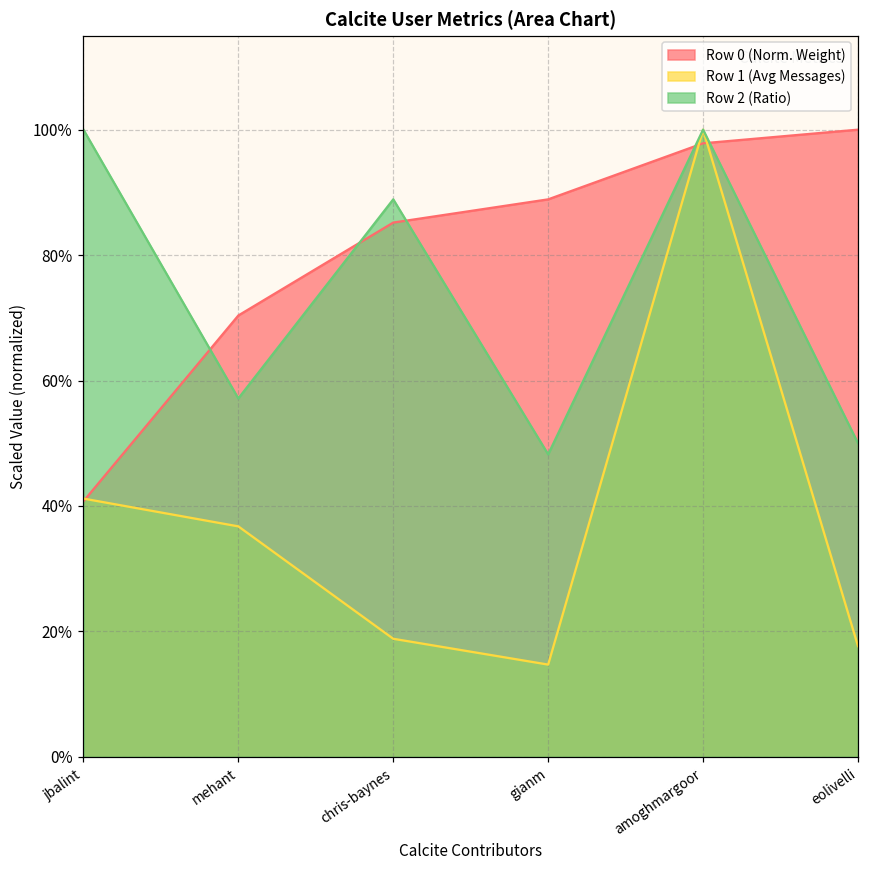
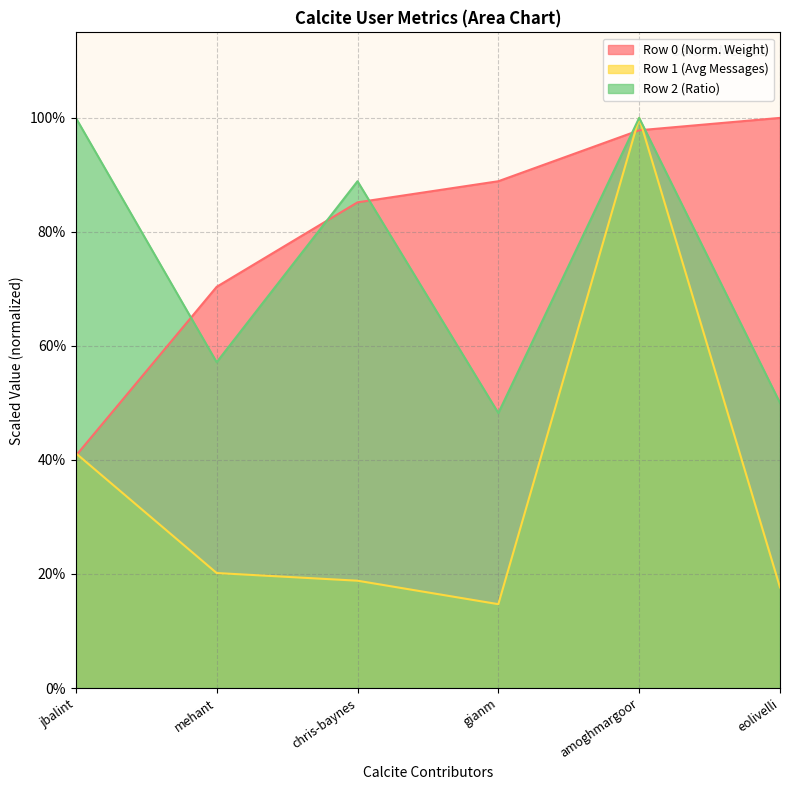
Row 1 (Avg Messages), mehant: 37% -> 20%
